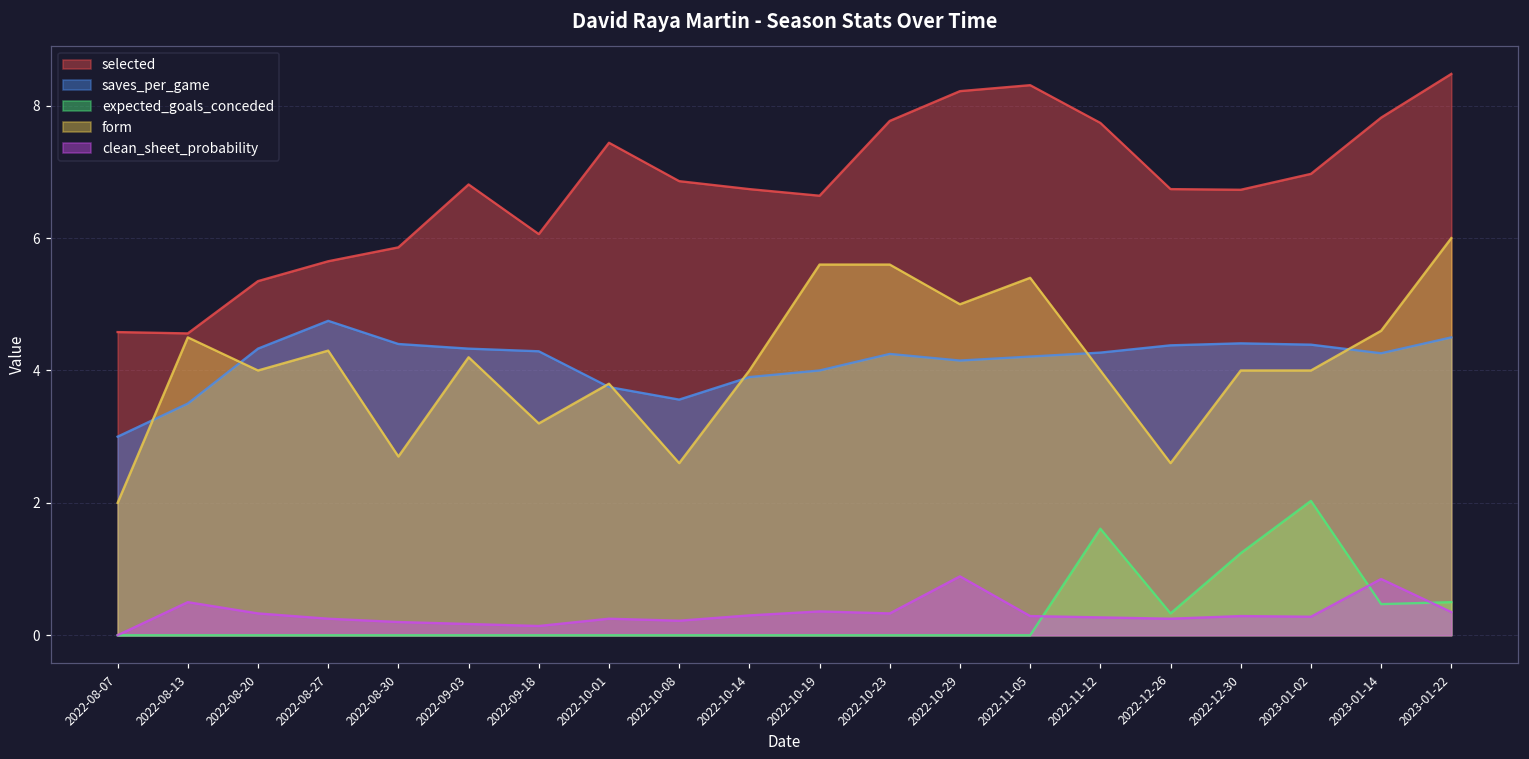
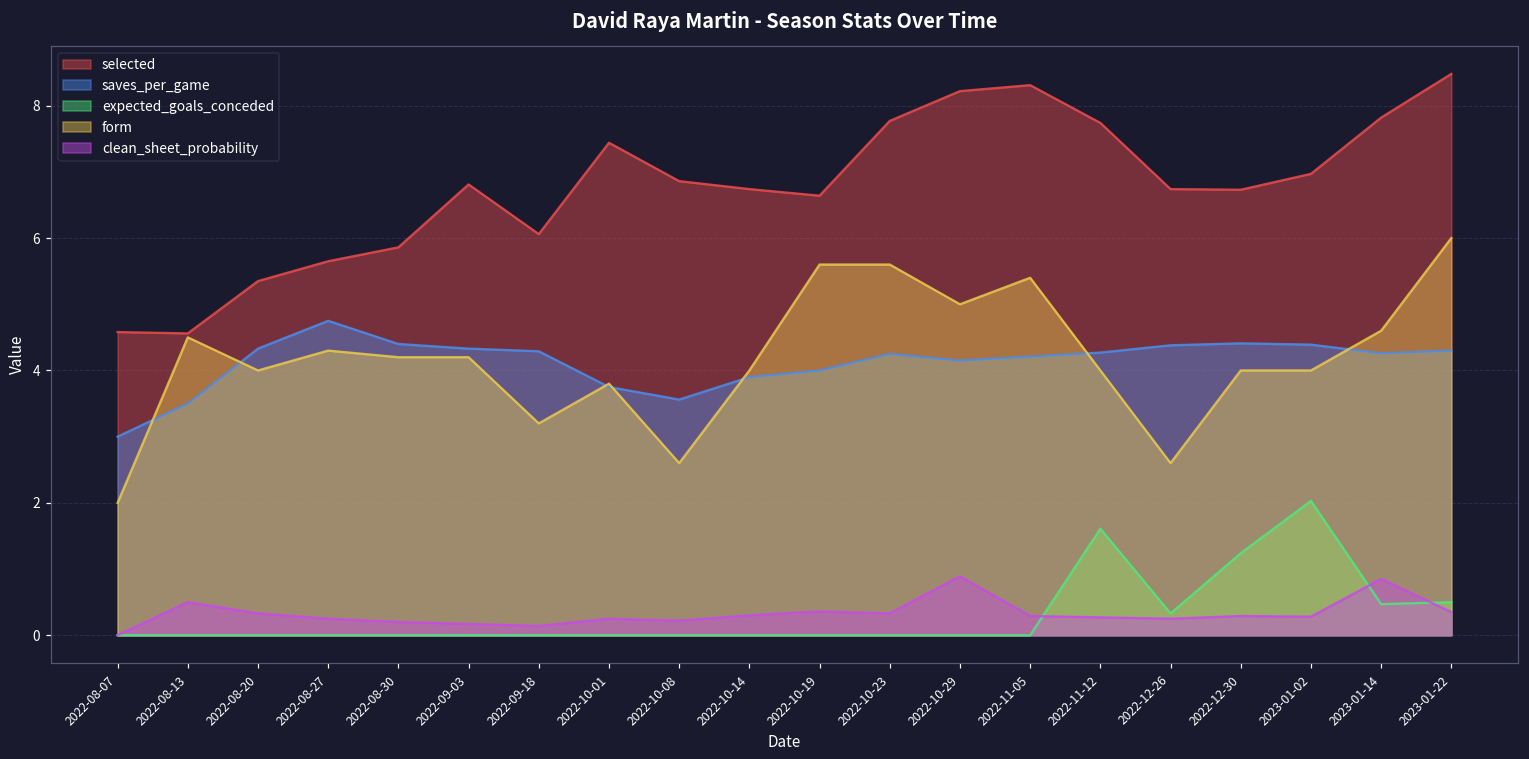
form, 2022-08-30: 2.7 -> 4.2
saves_per_game, 2023-01-22: 4.5 -> 4.3
